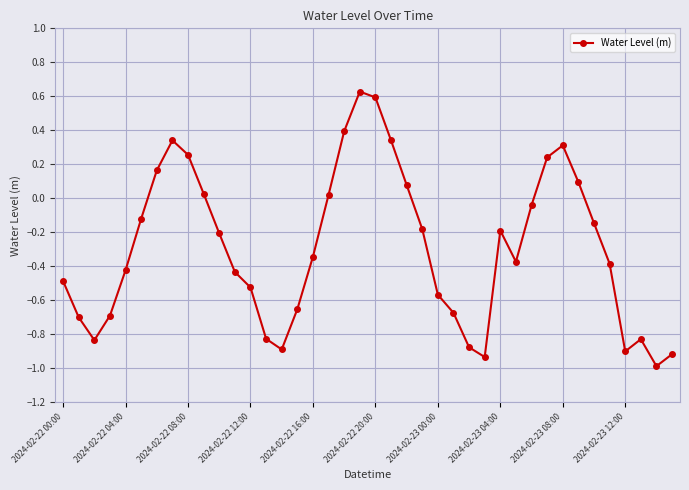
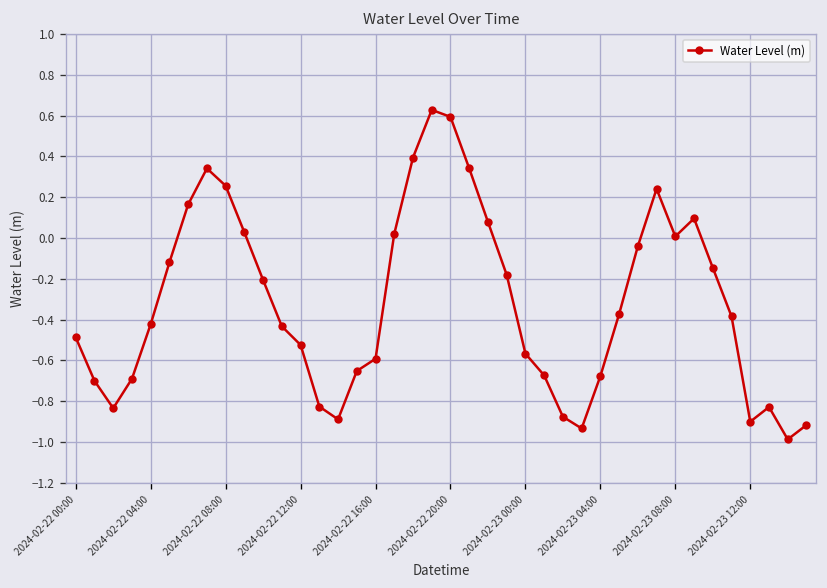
2024-02-22 16:00: -0.34 -> -0.59
2024-02-23 04:00: -0.19 -> -0.68
2024-02-23 08:00: 0.31 -> 0.01
